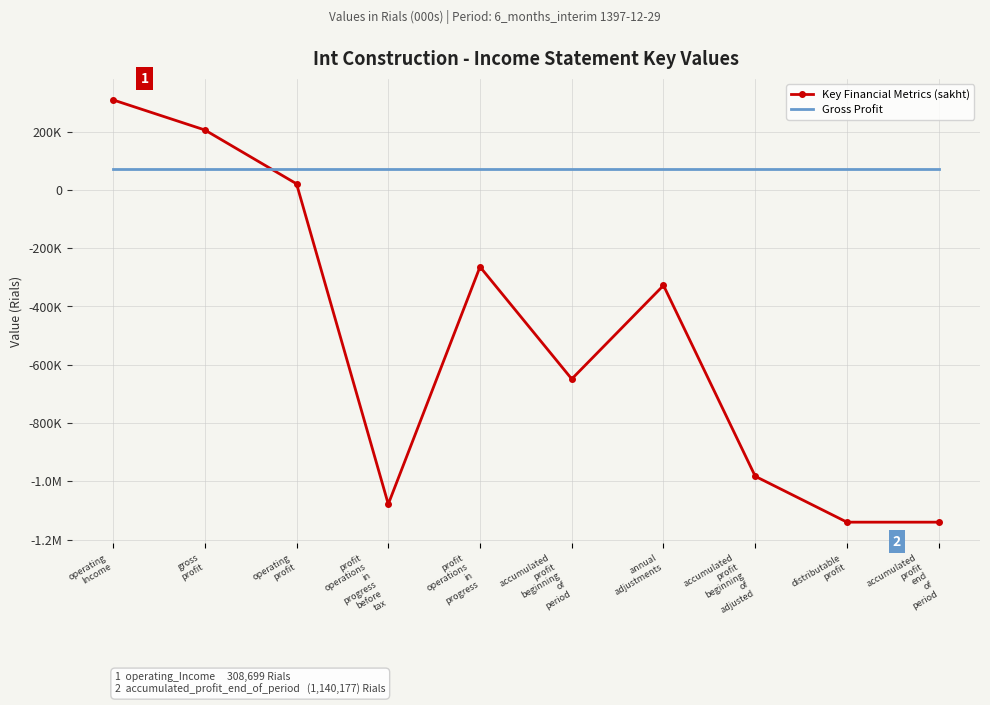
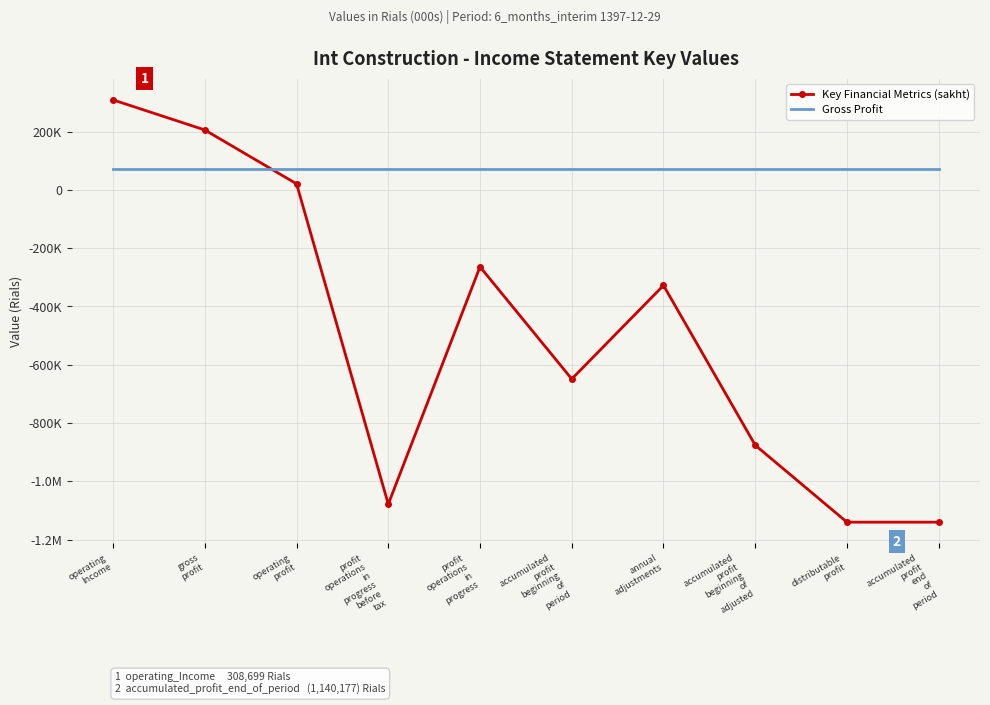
Key Financial Metrics (sakht), accumulated profit beginning of adjusted: -980000 -> -880000
